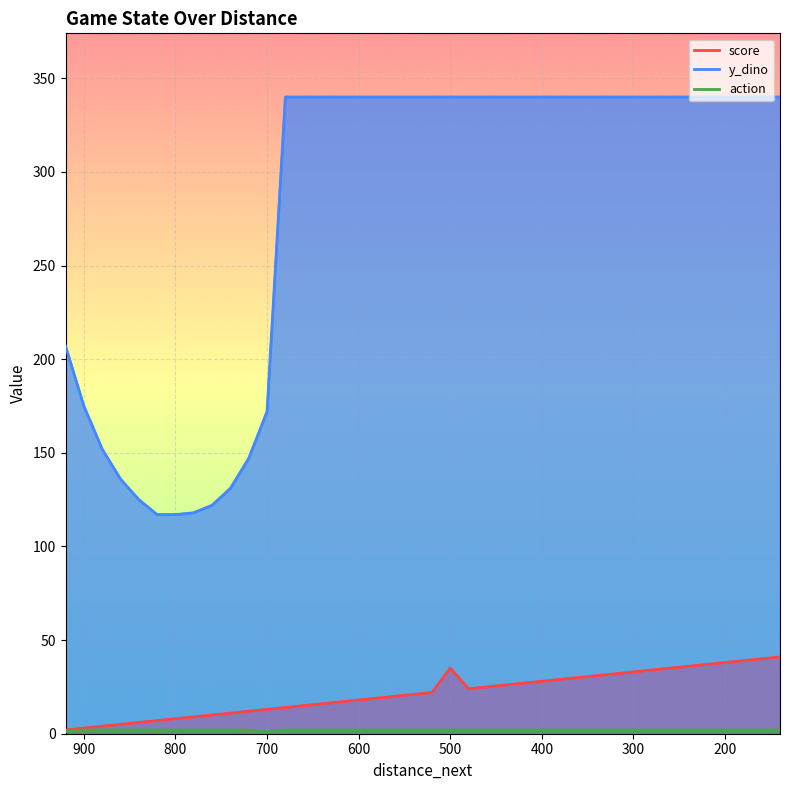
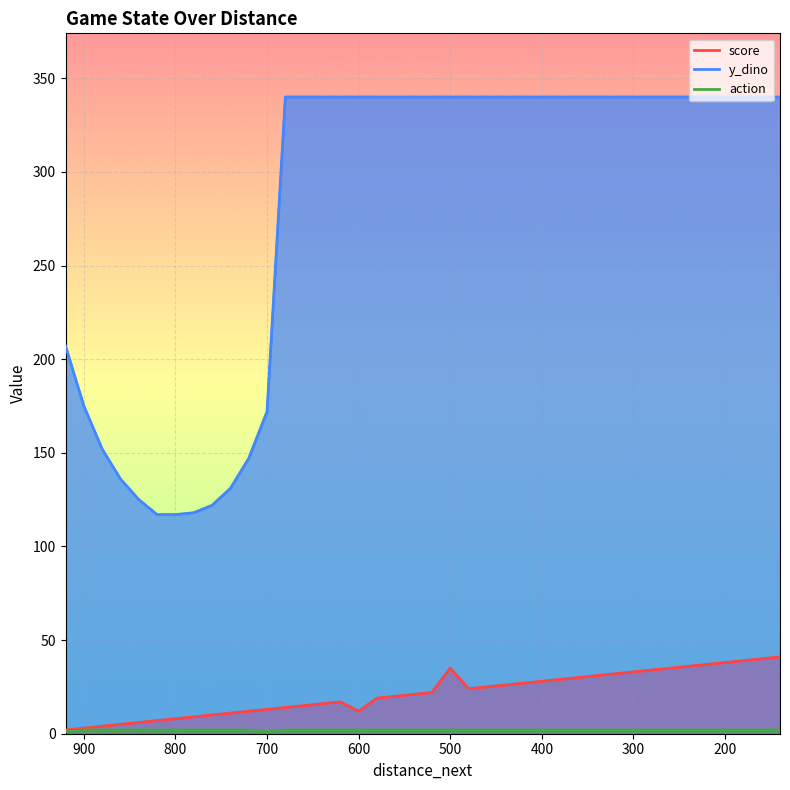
score, 600: 18 -> 12
